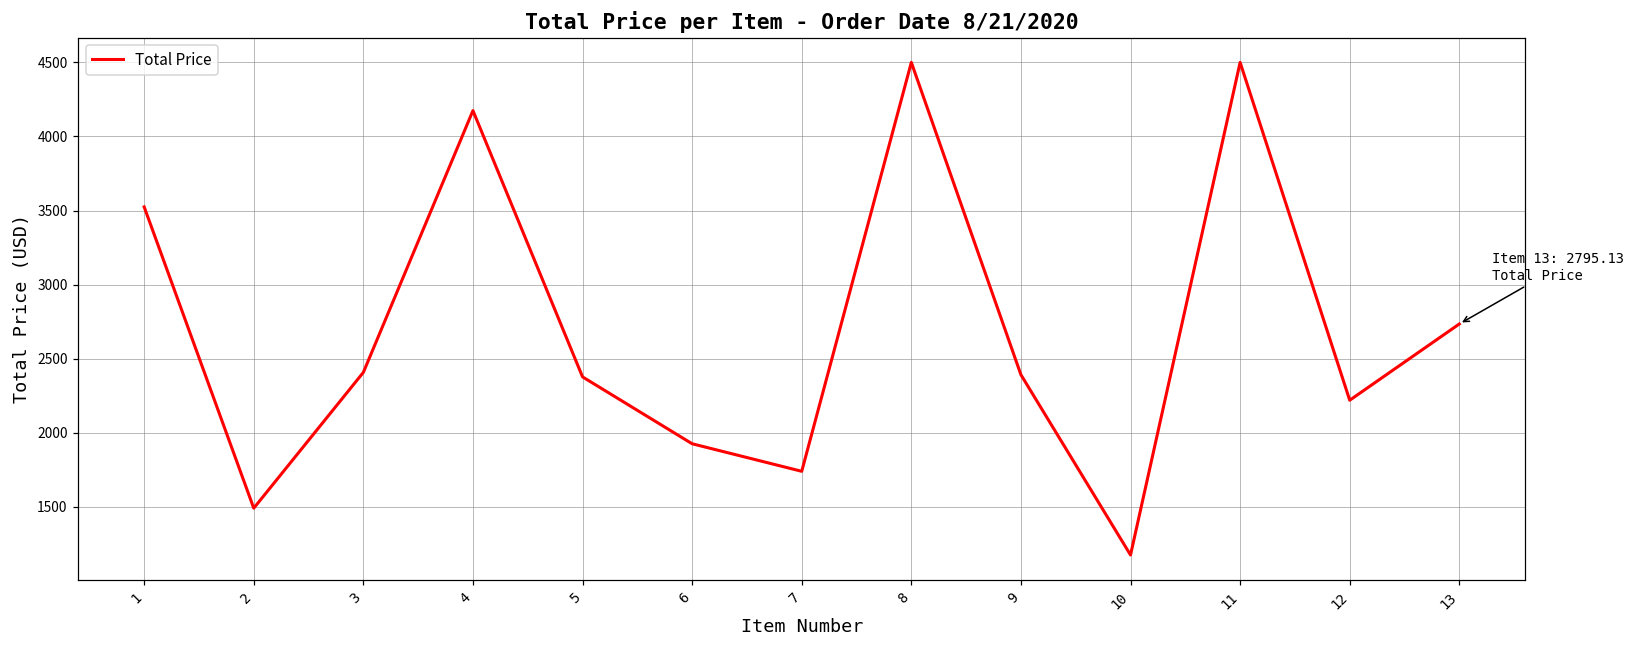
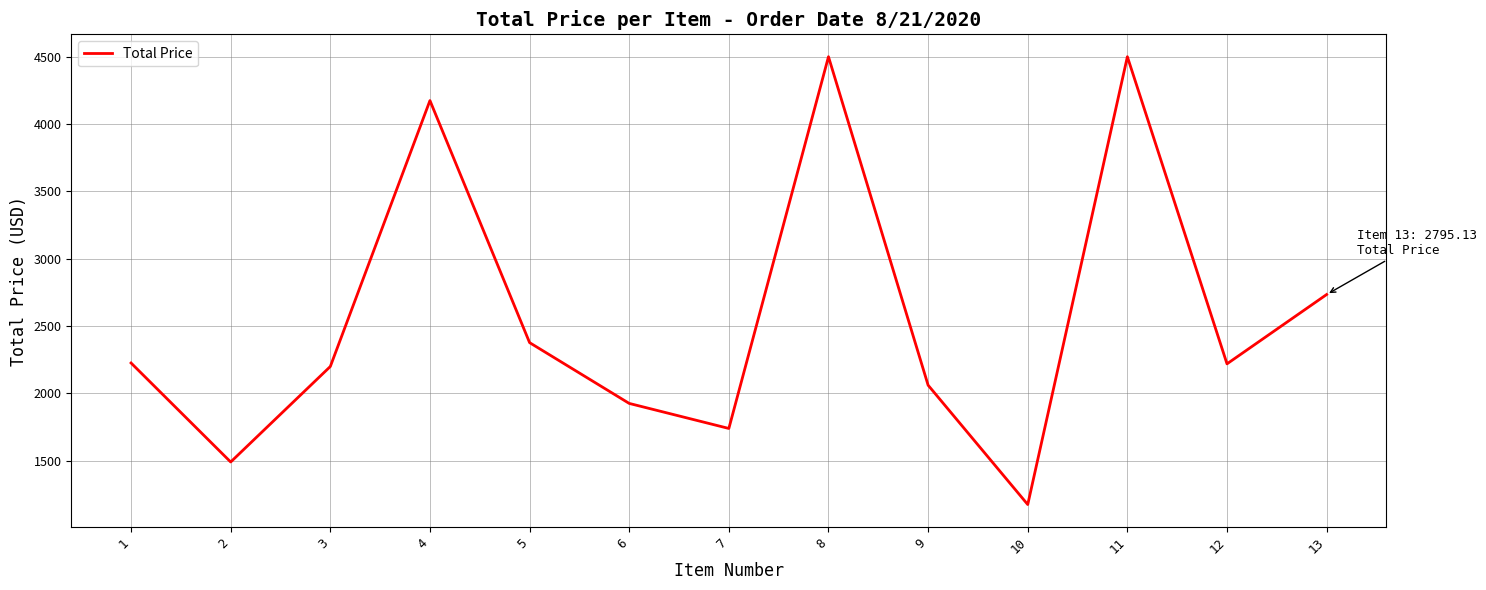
1: 3520 -> 2230
3: 2410 -> 2200
9: 2390 -> 2060
